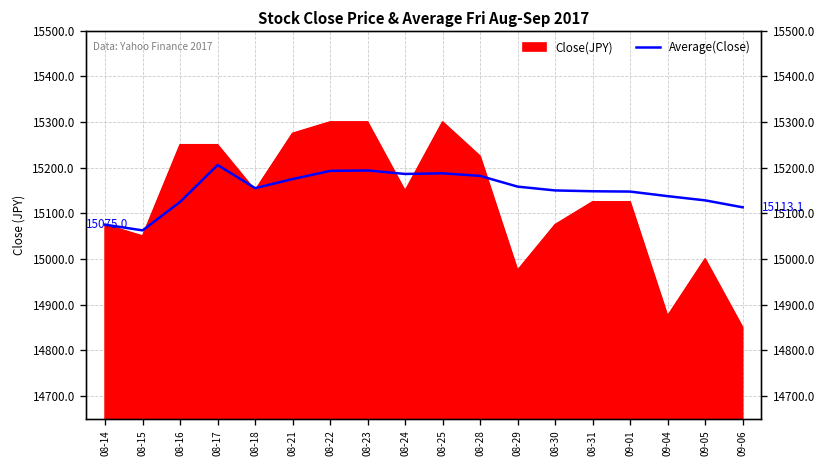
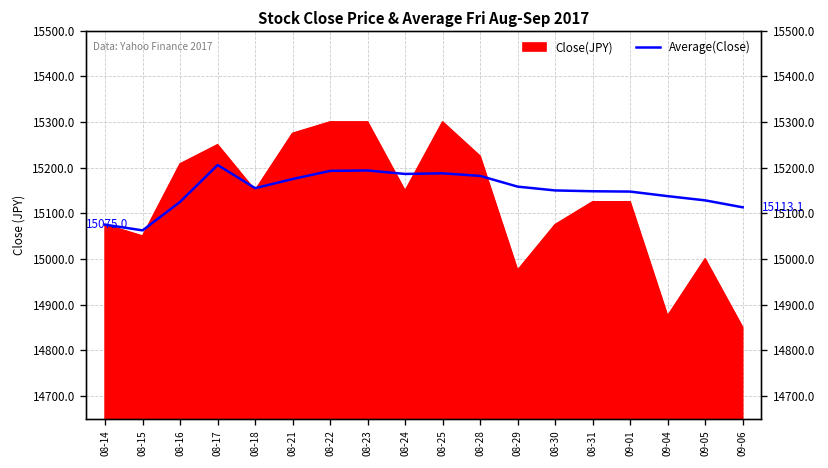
Close(JPY), 08-16: 15250 -> 15210
